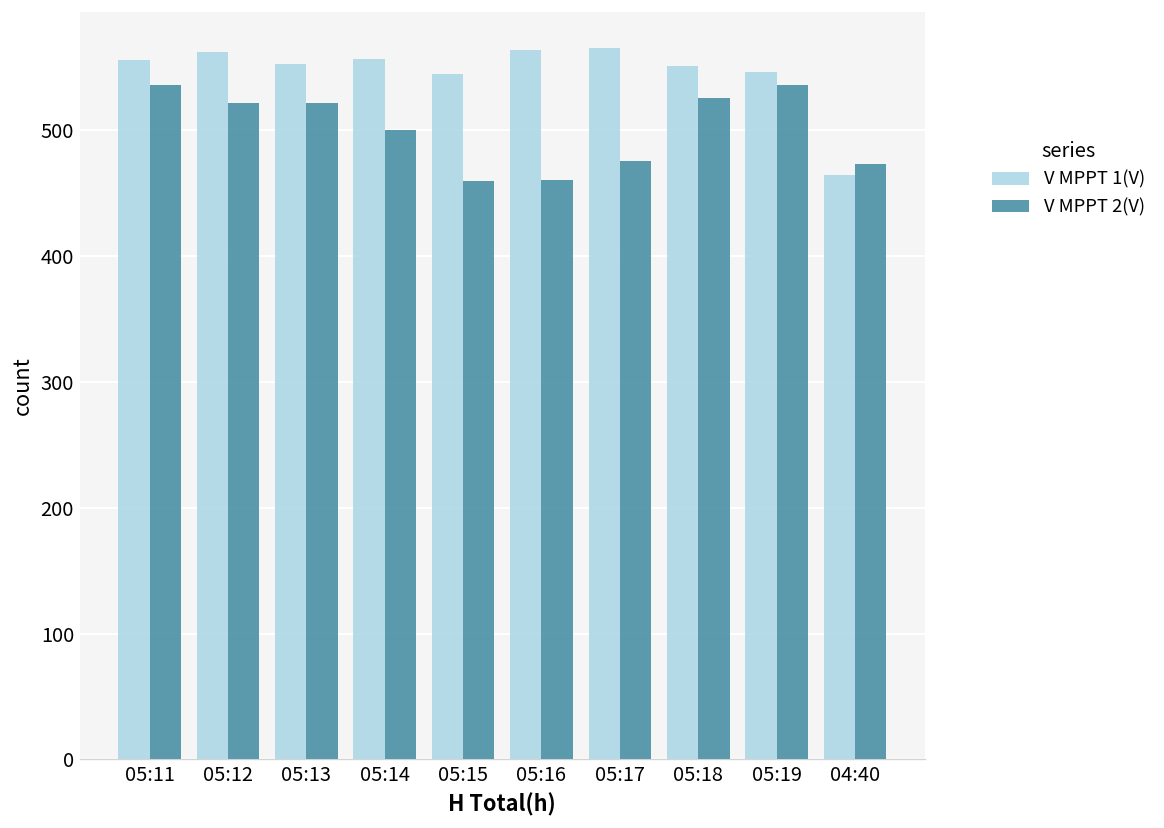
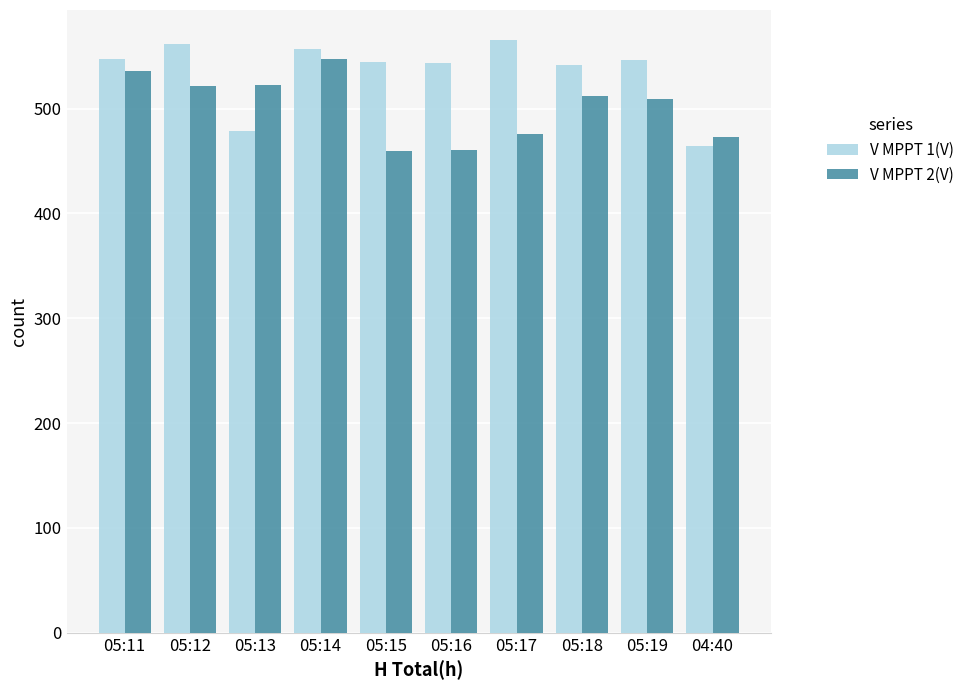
V MPPT 1(V), 05:11: 556 -> 547
V MPPT 1(V), 05:13: 553 -> 478
V MPPT 2(V), 05:14: 500 -> 547
V MPPT 1(V), 05:16: 564 -> 543
V MPPT 1(V), 05:18: 551 -> 541
V MPPT 2(V), 05:18: 526 -> 512
V MPPT 2(V), 05:19: 536 -> 509
